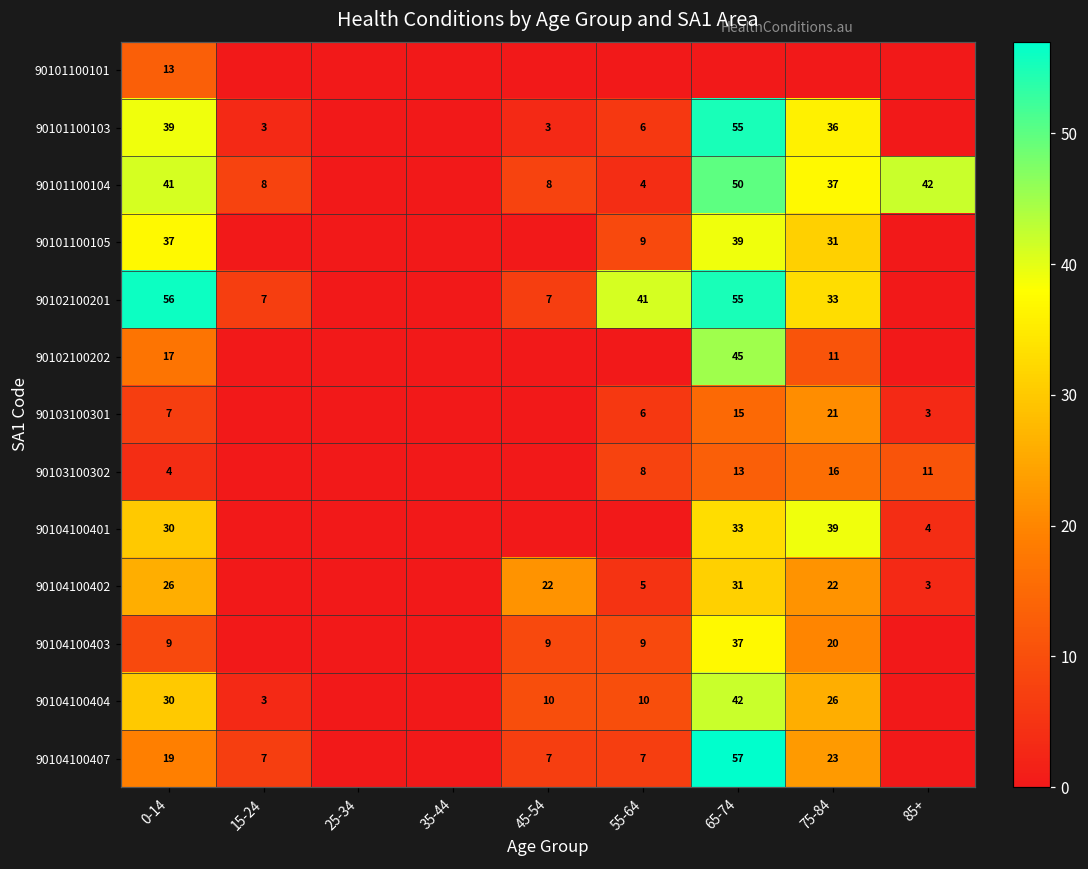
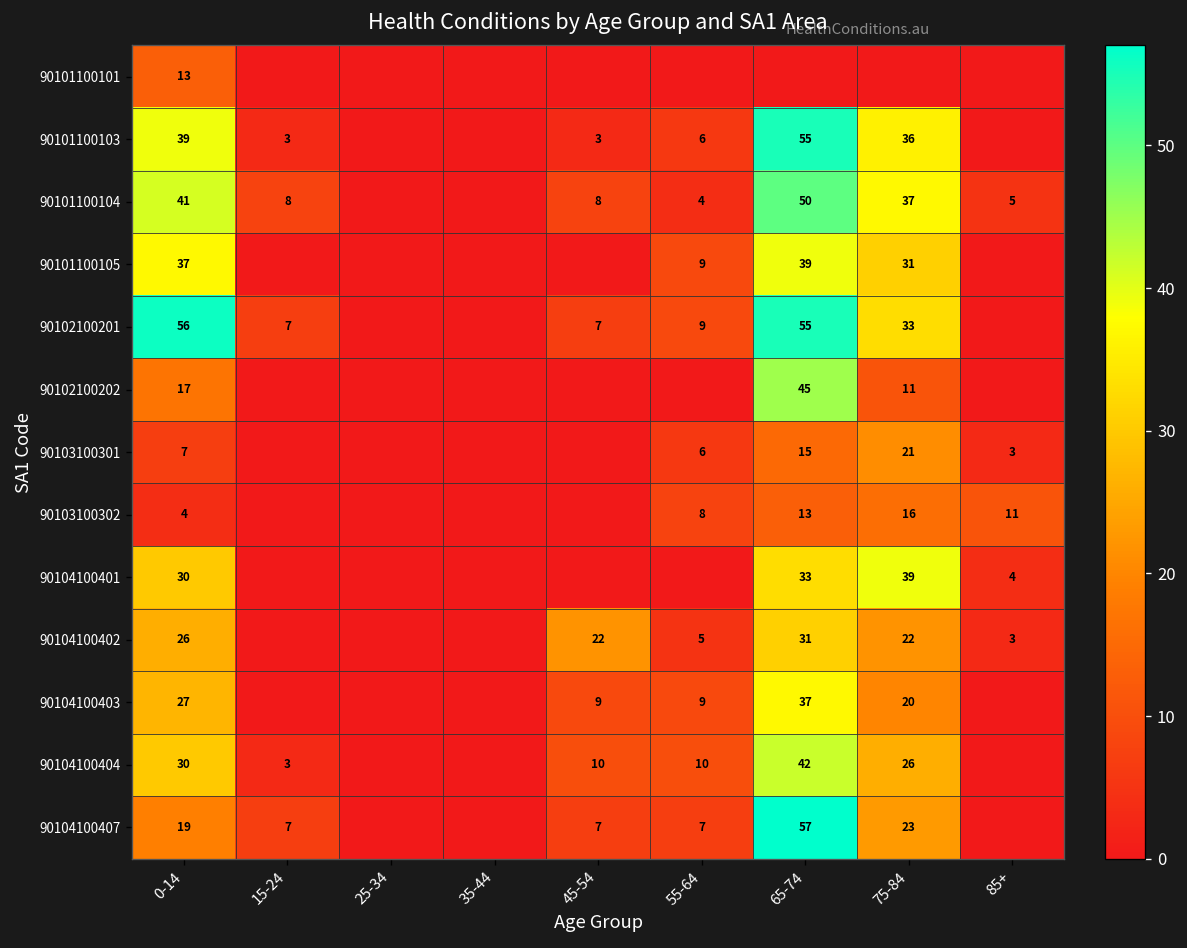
90101100104, 85+: 42 -> 5
90102100201, 55-64: 41 -> 9
90104100403, 0-14: 9 -> 27
